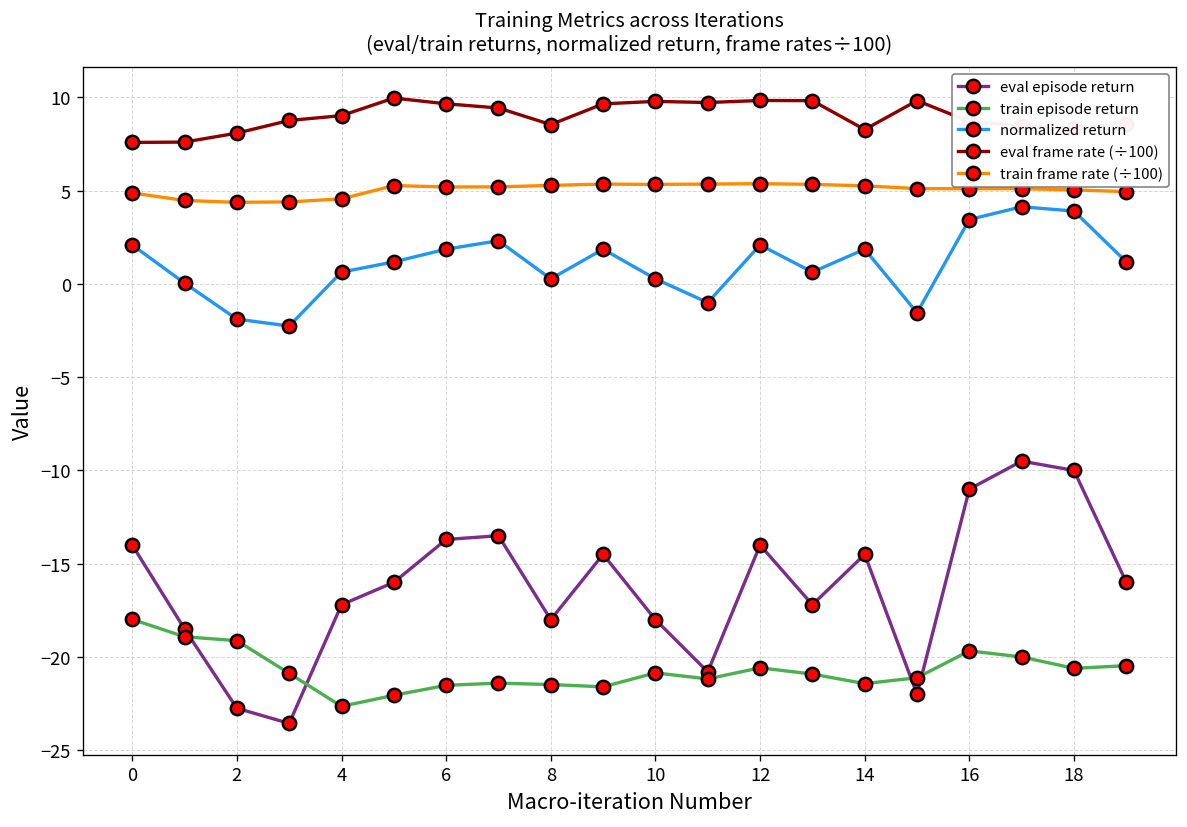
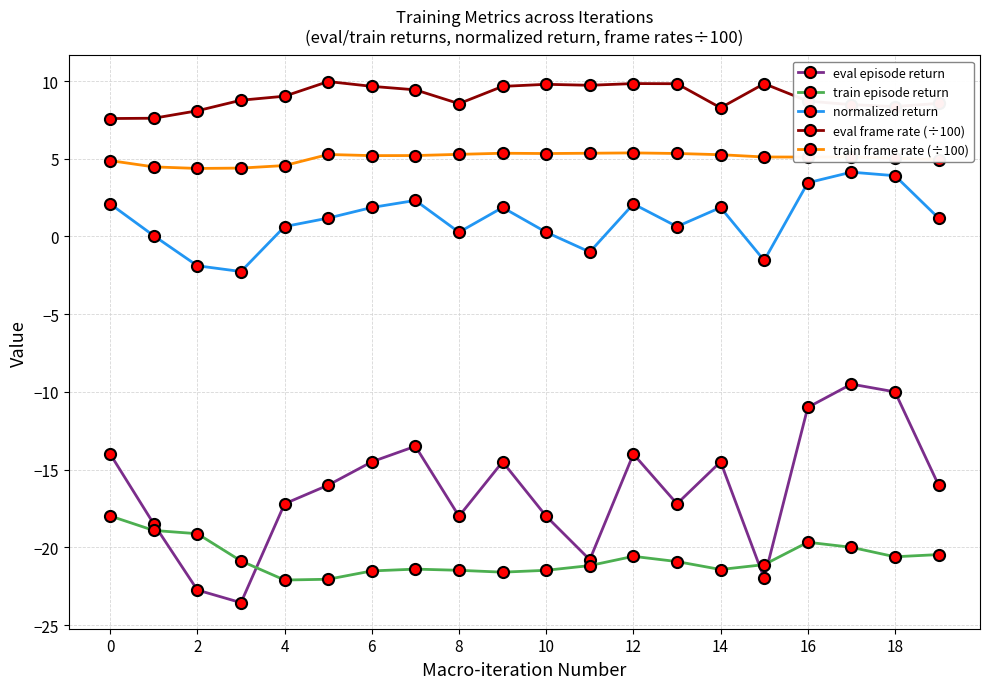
train episode return, 4: -22.6 -> -22.1
eval episode return, 6: -13.7 -> -14.5
train episode return, 10: -20.9 -> -21.5
